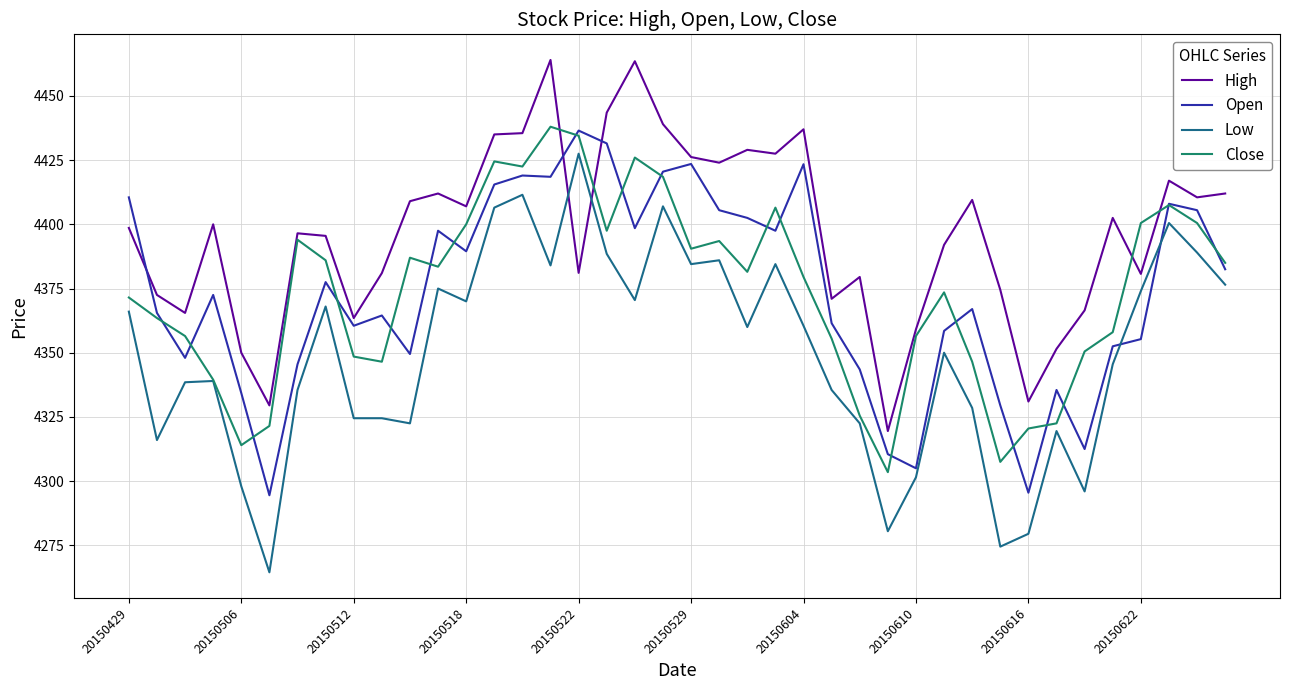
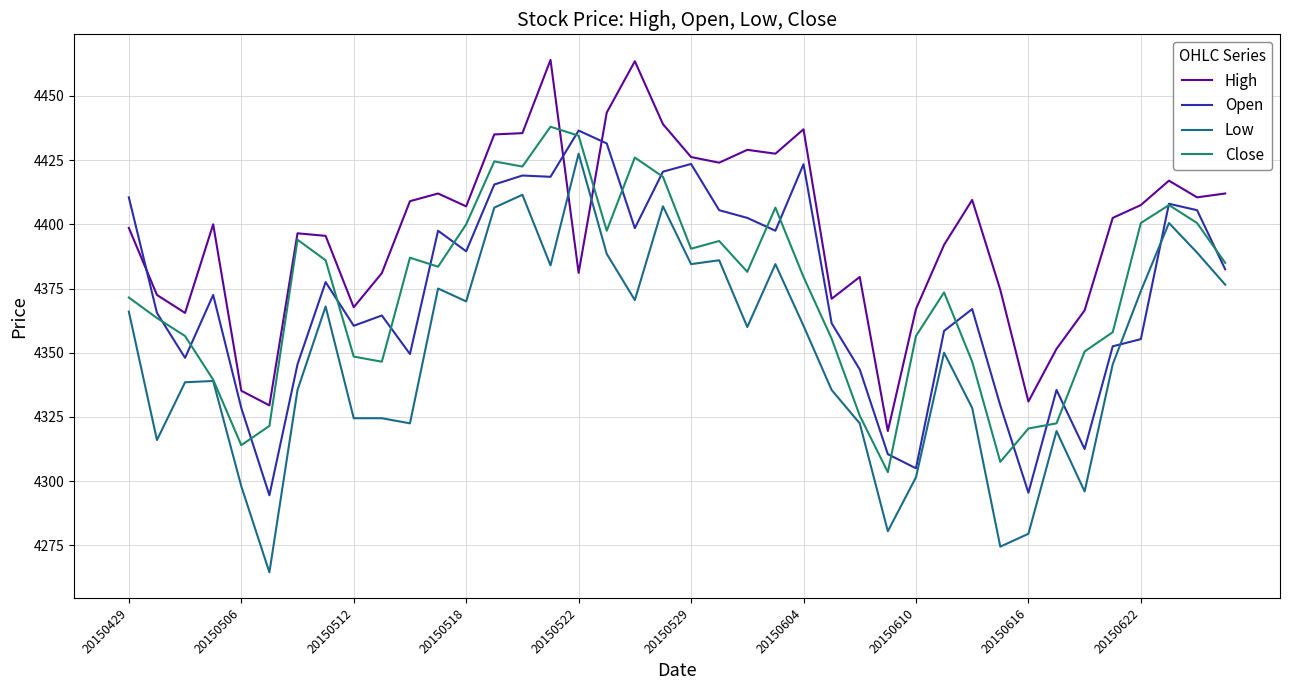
High, 20150506: 4350 -> 4335
Open, 20150506: 4334 -> 4329
High, 20150512: 4364 -> 4368
High, 20150610: 4359 -> 4367
High, 20150622: 4381 -> 4408
